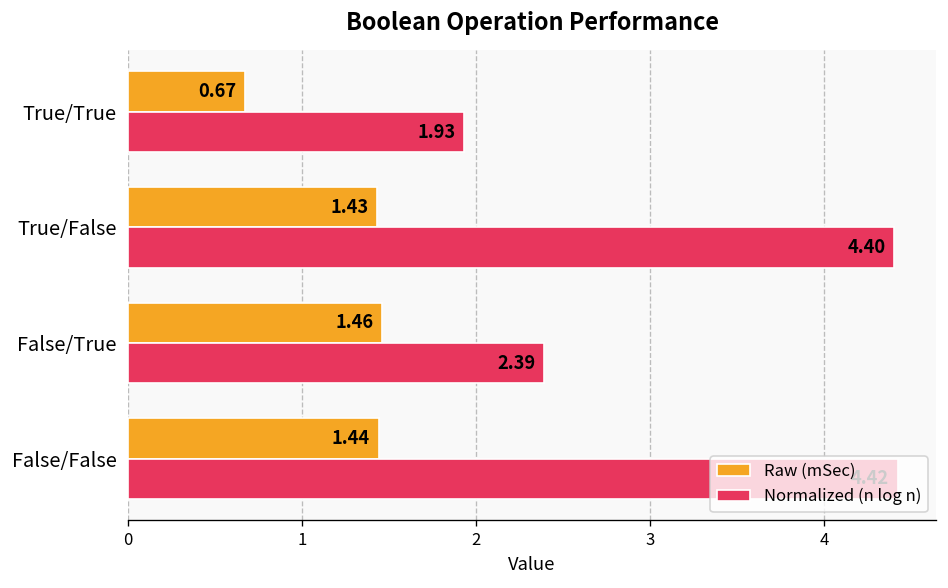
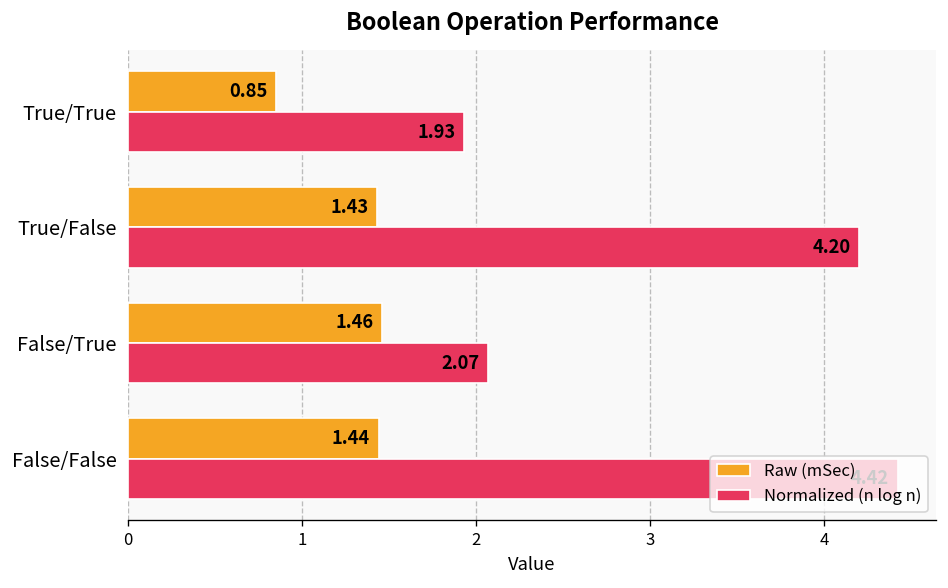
Raw (mSec), True/True: 0.67 -> 0.85
Normalized (n log n), True/False: 4.40 -> 4.20
Normalized (n log n), False/True: 2.39 -> 2.07
